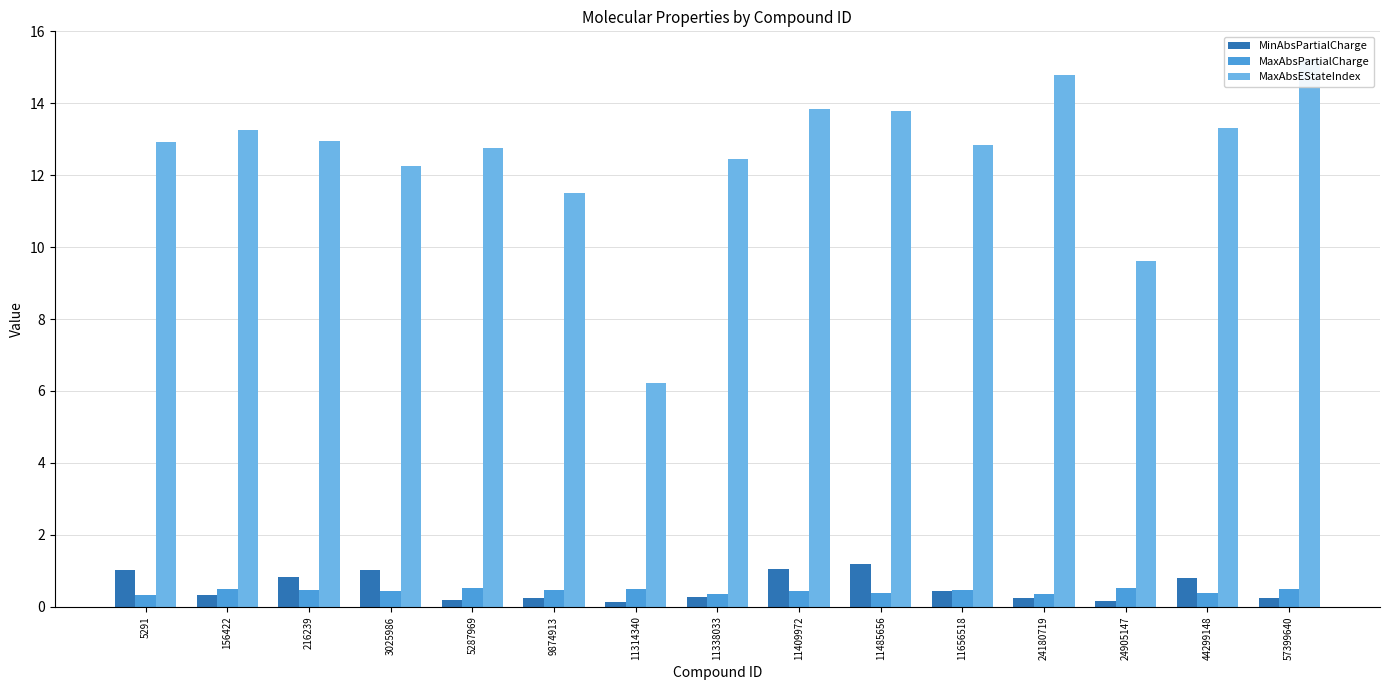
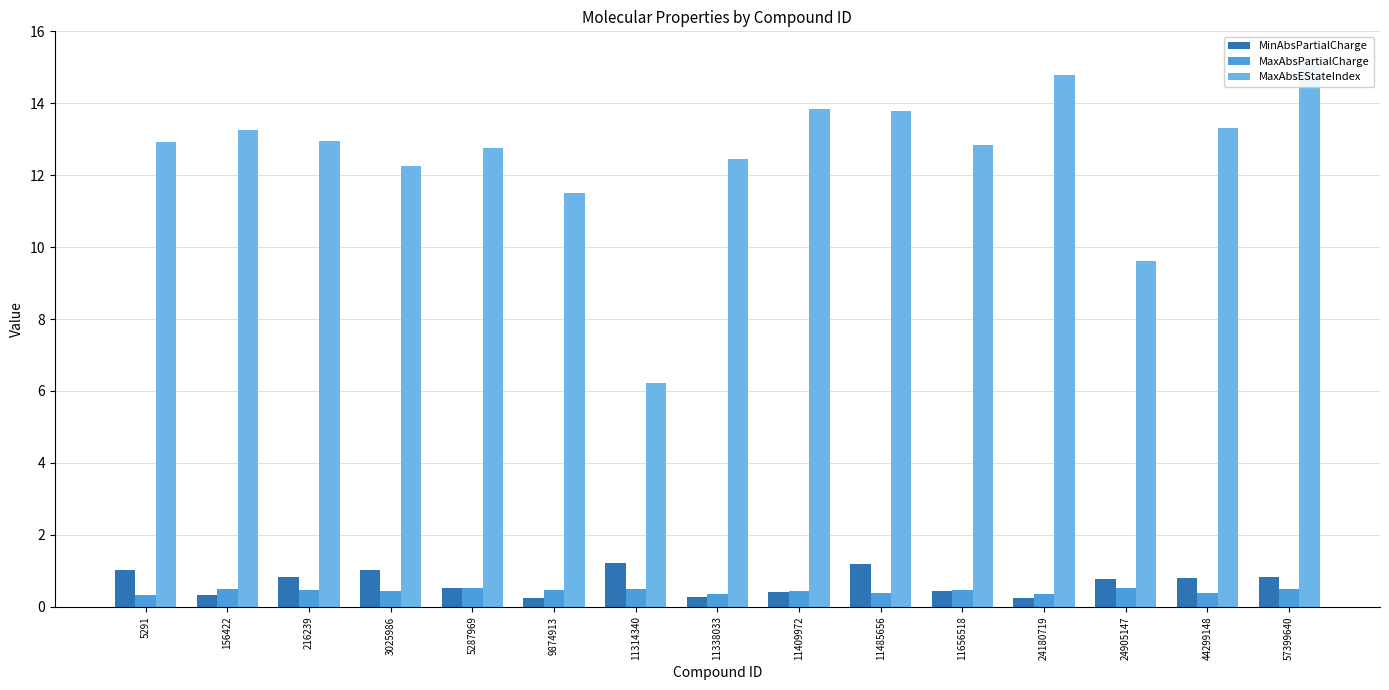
MinAbsPartialCharge, 5287969: 0.2 -> 0.5
MinAbsPartialCharge, 11314340: 0.1 -> 1.2
MinAbsPartialCharge, 11409972: 1.0 -> 0.4
MinAbsPartialCharge, 24905147: 0.2 -> 0.8
MinAbsPartialCharge, 57399640: 0.2 -> 0.8
